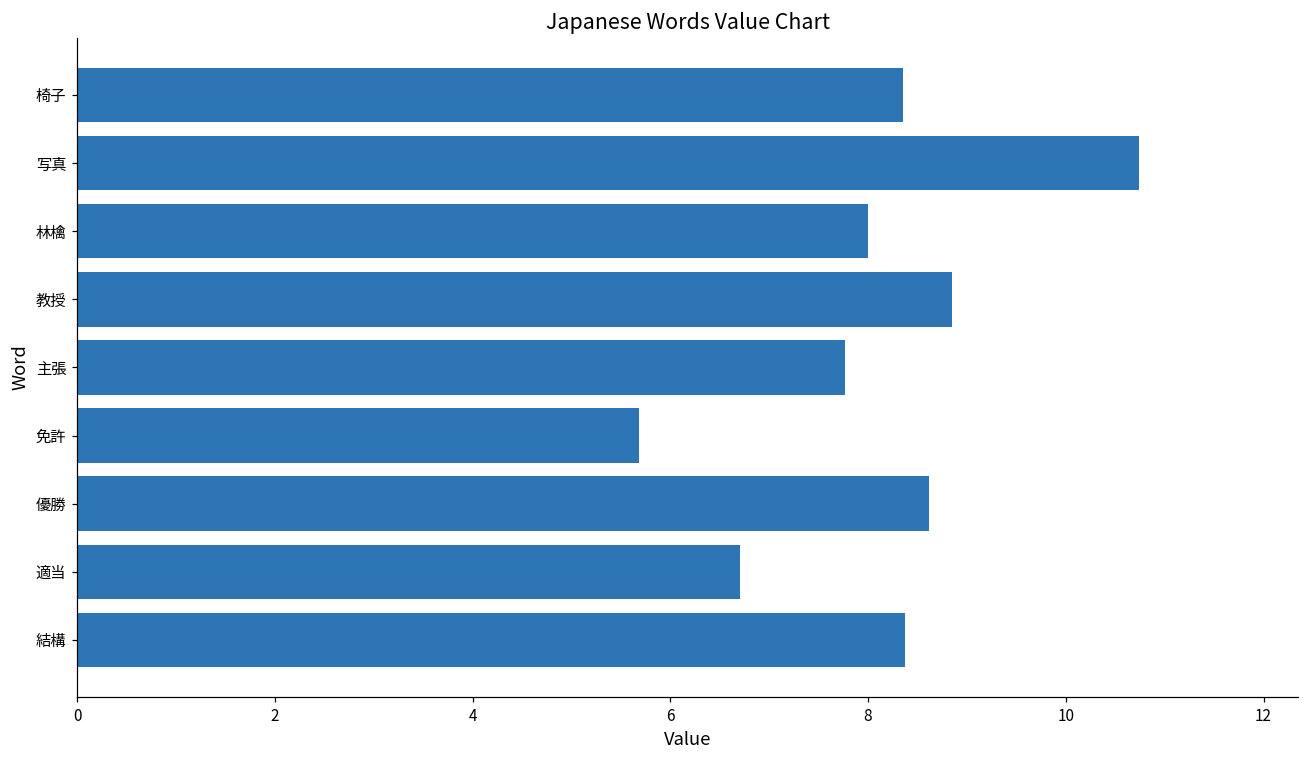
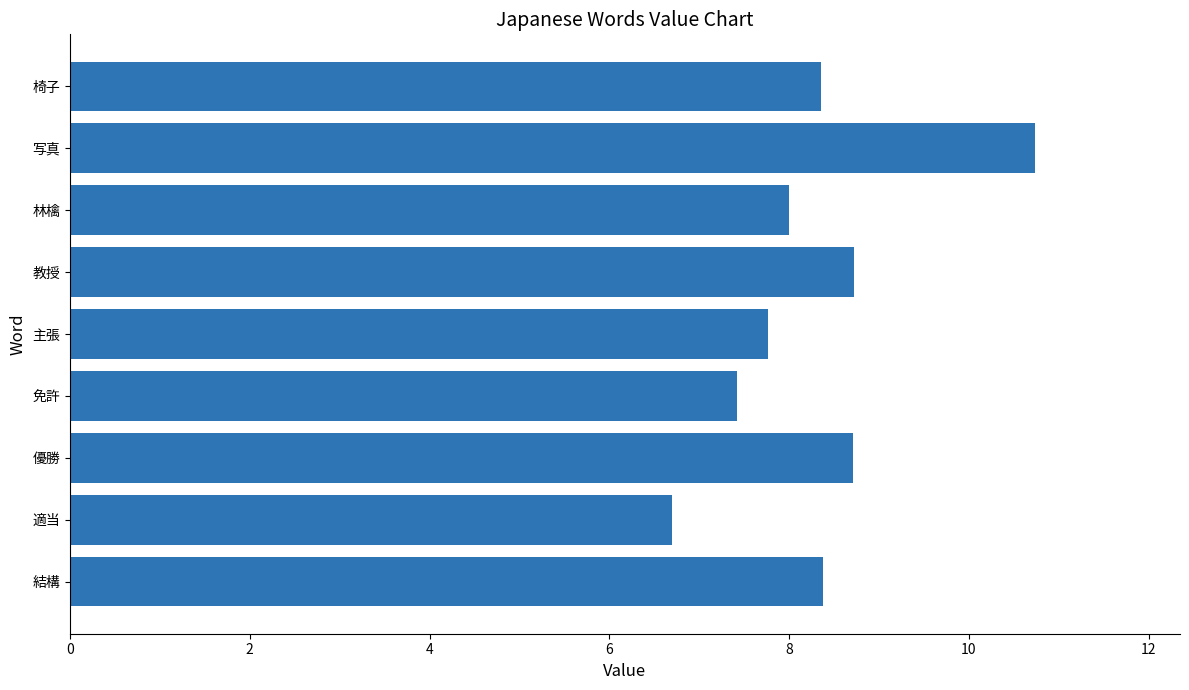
教授: 8.9 -> 8.7
免許: 5.7 -> 7.4
優勝: 8.6 -> 8.7
